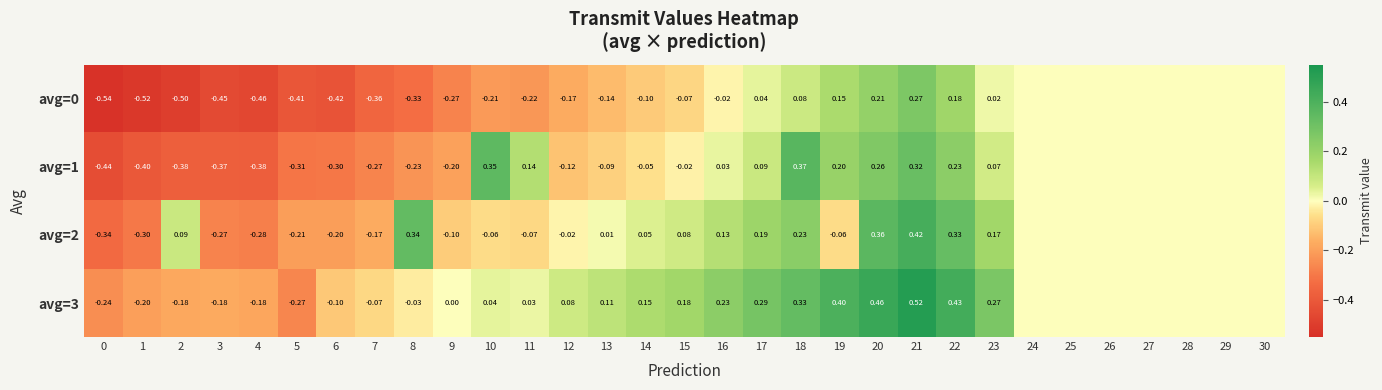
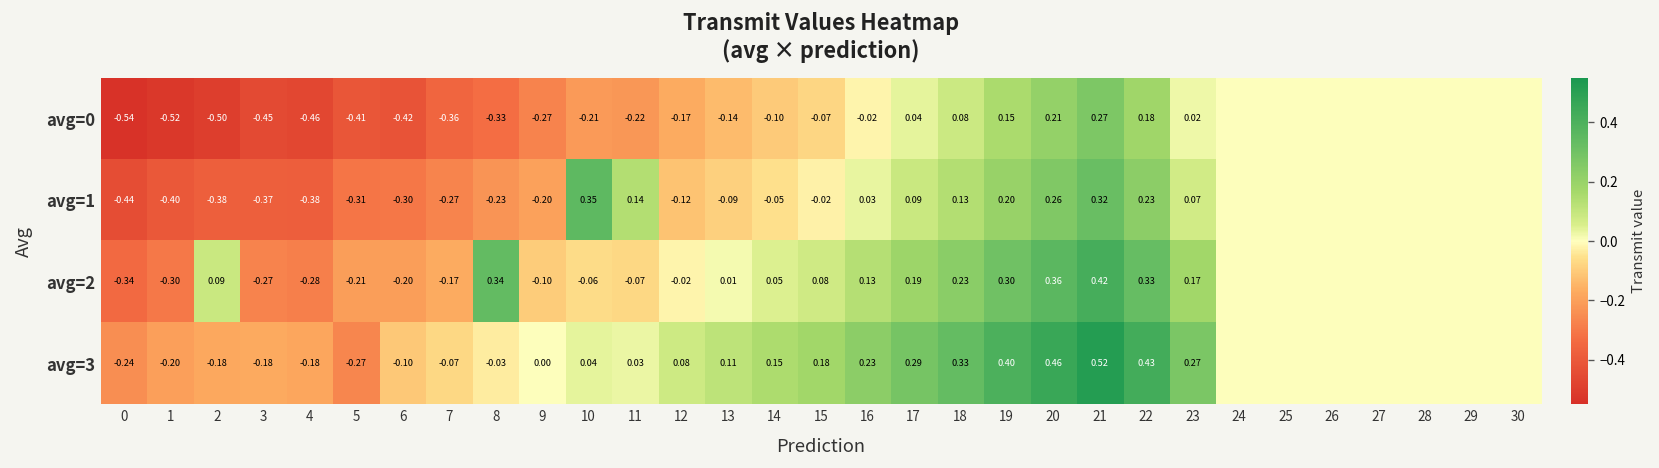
avg=1, 18: 0.37 -> 0.13
avg=2, 19: -0.06 -> 0.30
